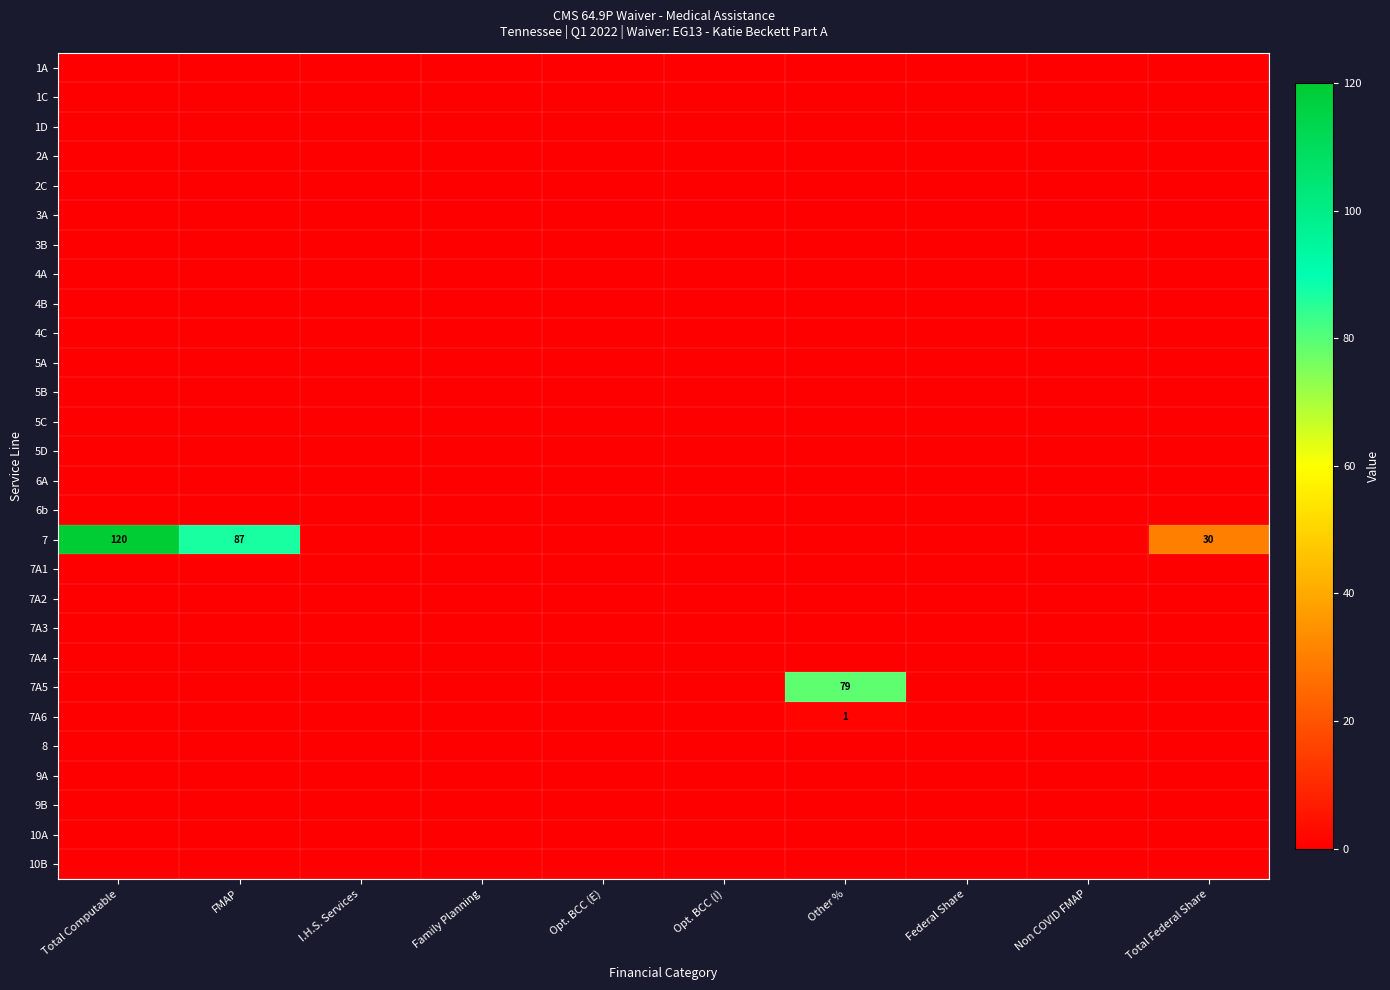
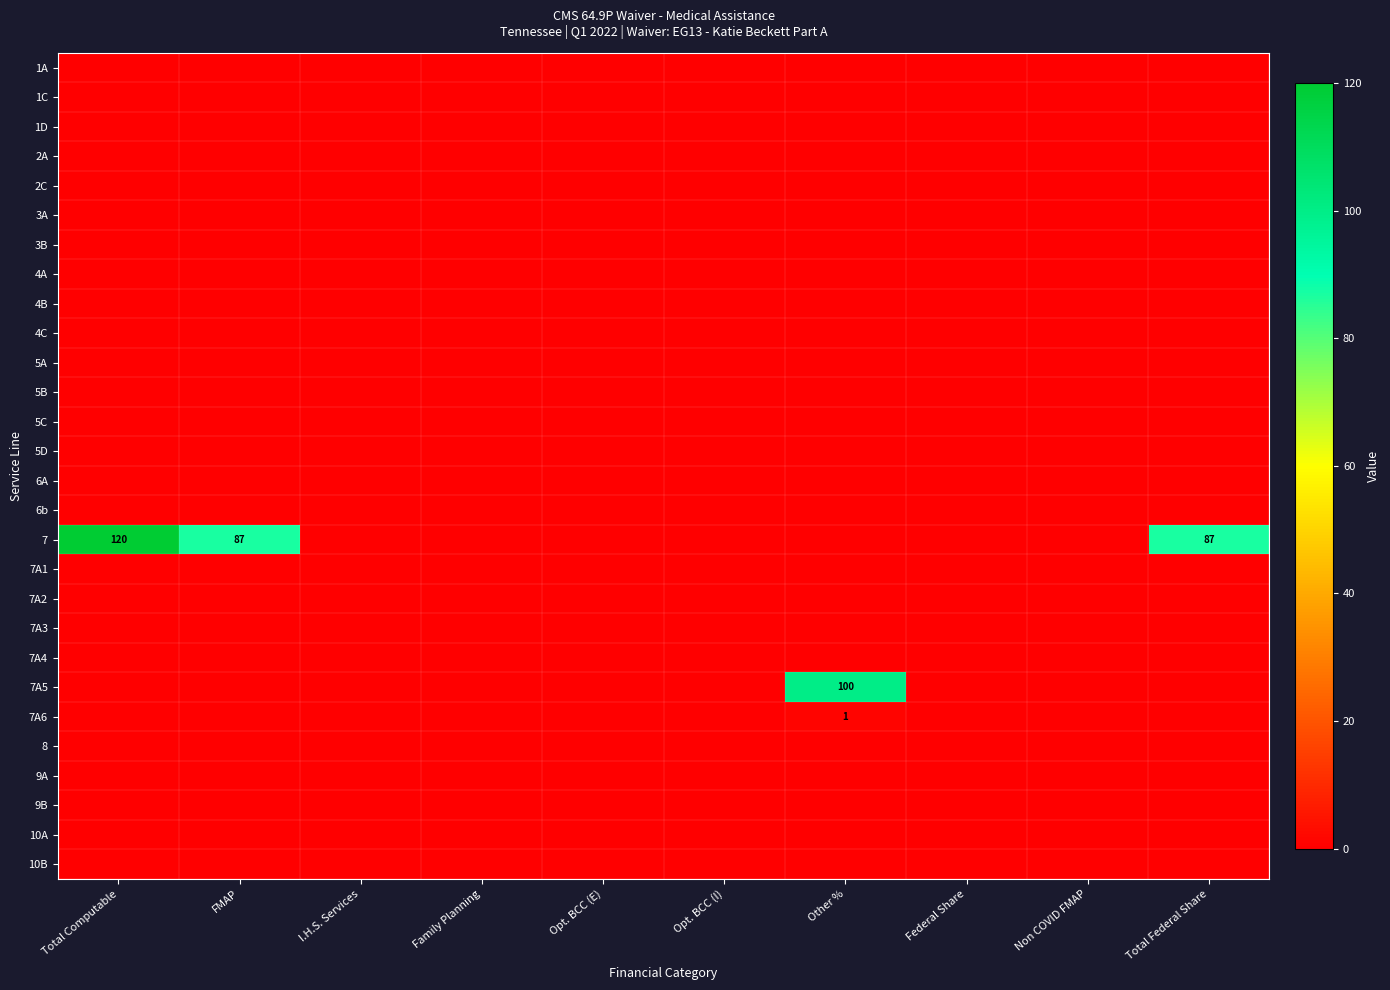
7, Total Federal Share: 30 -> 87
7A5, Other %: 79 -> 100
